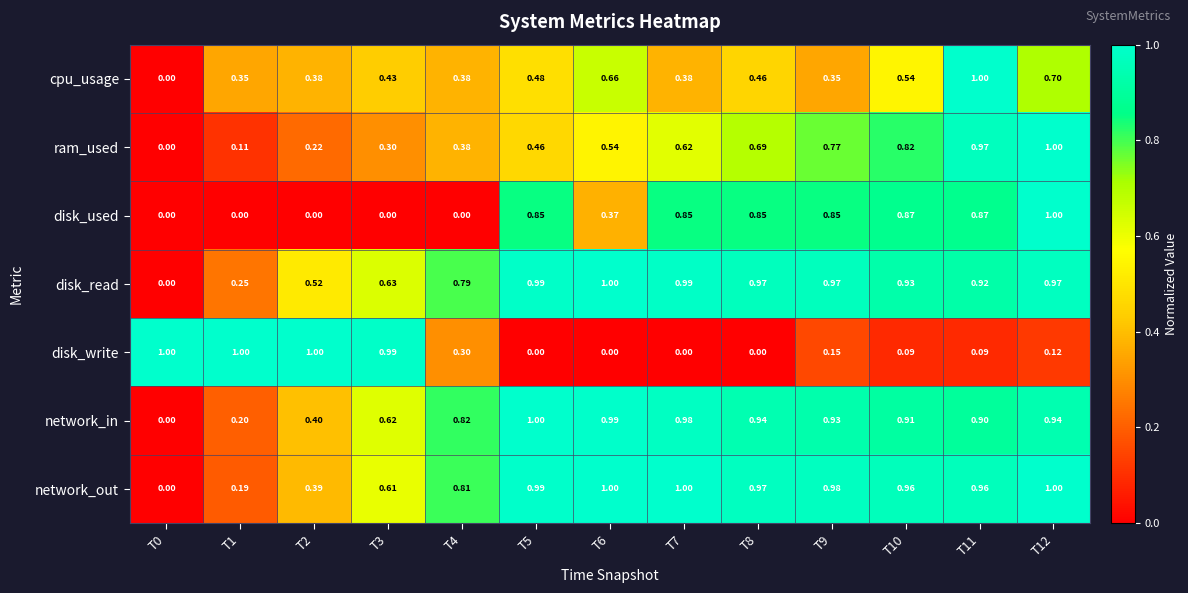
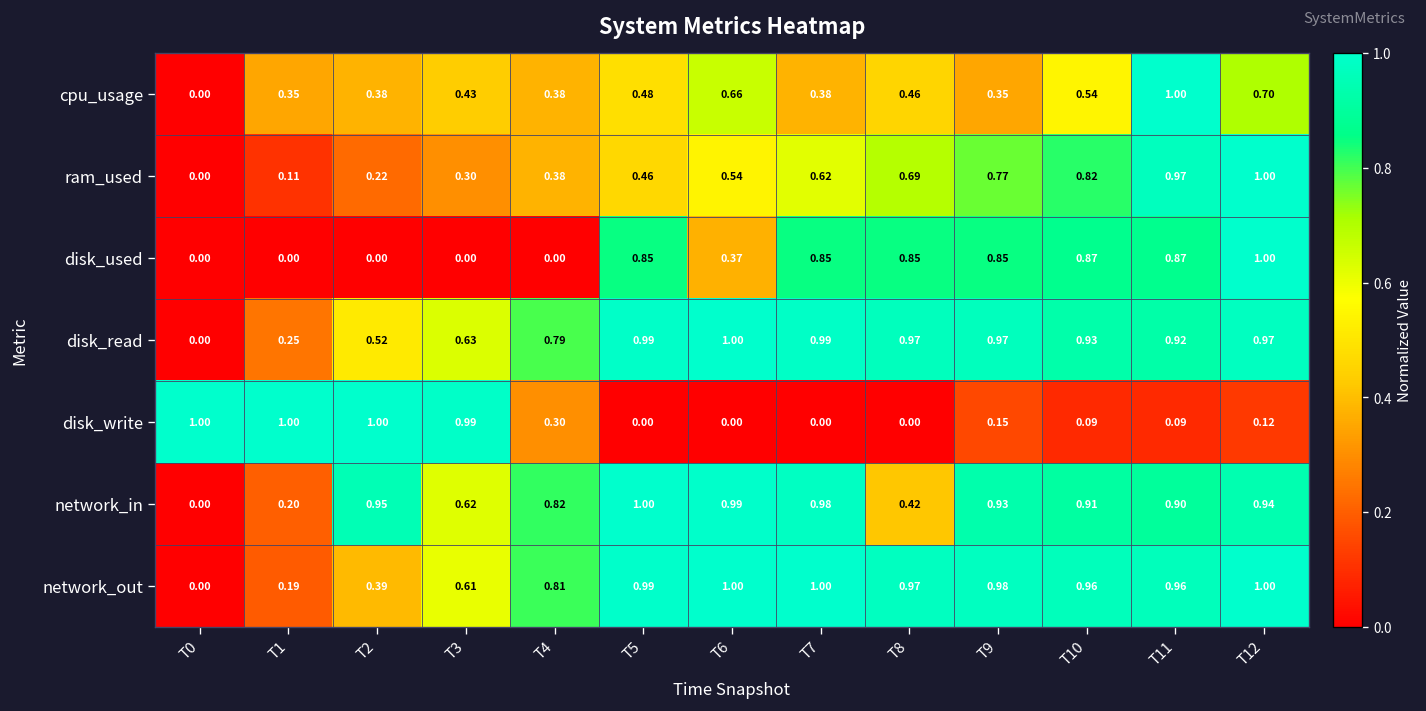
network_in, T2: 0.40 -> 0.95
network_in, T8: 0.94 -> 0.42
